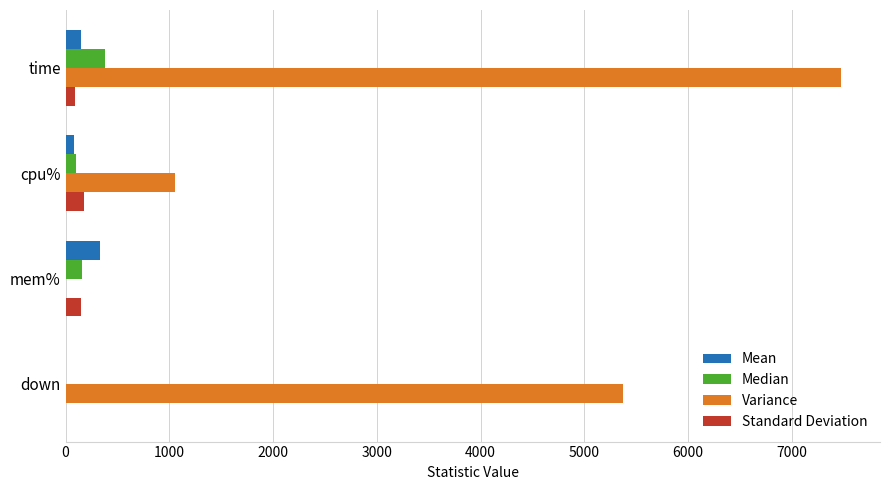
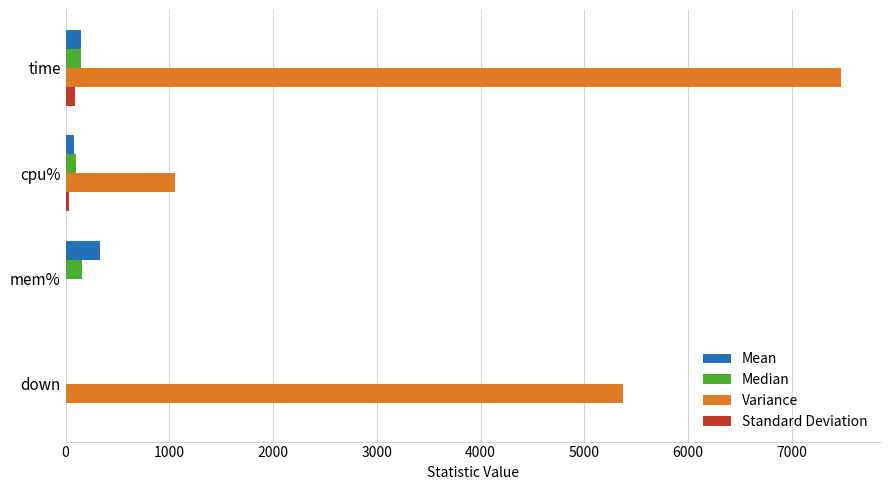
Median, time: 380 -> 150
Standard Deviation, cpu%: 180 -> 30
Standard Deviation, mem%: 150 -> 0
